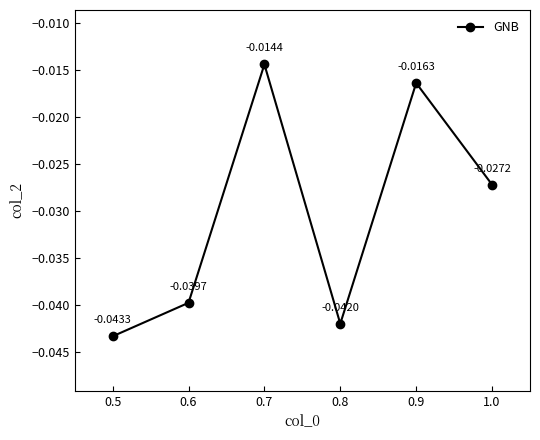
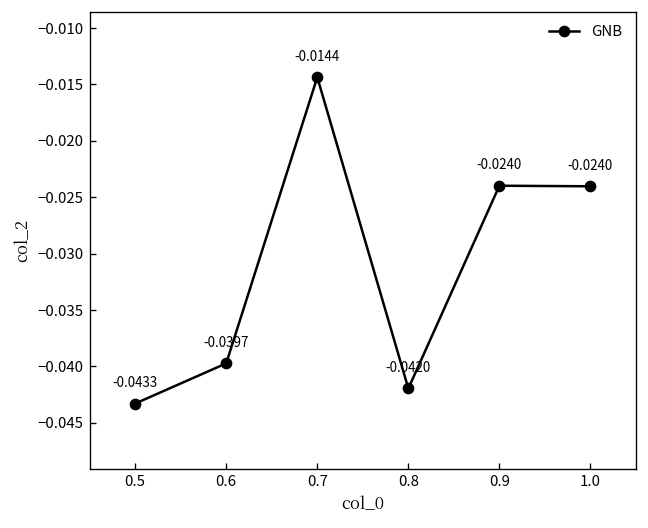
0.9: -0.0163 -> -0.0240
1.0: -0.0272 -> -0.0240
